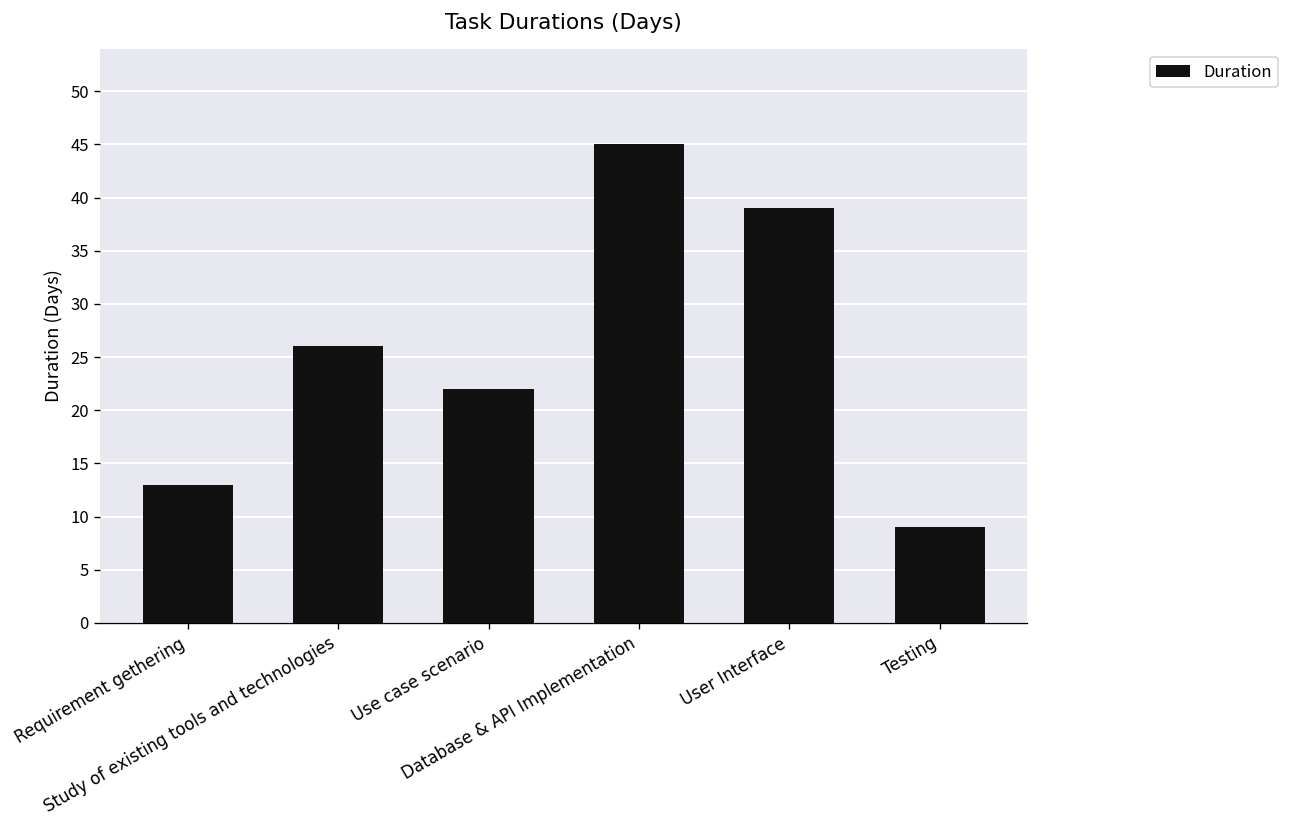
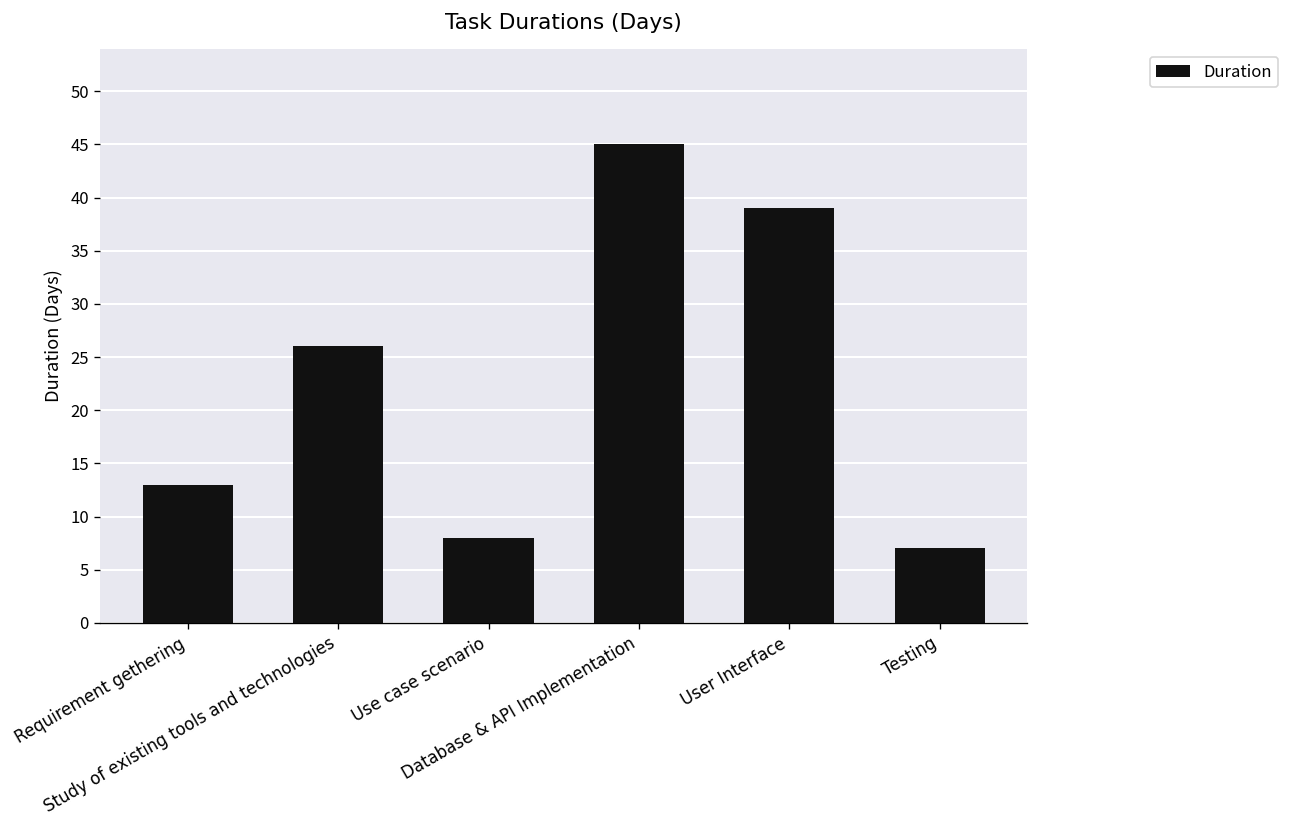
Use case scenario: 22 -> 8
Testing: 9 -> 7
